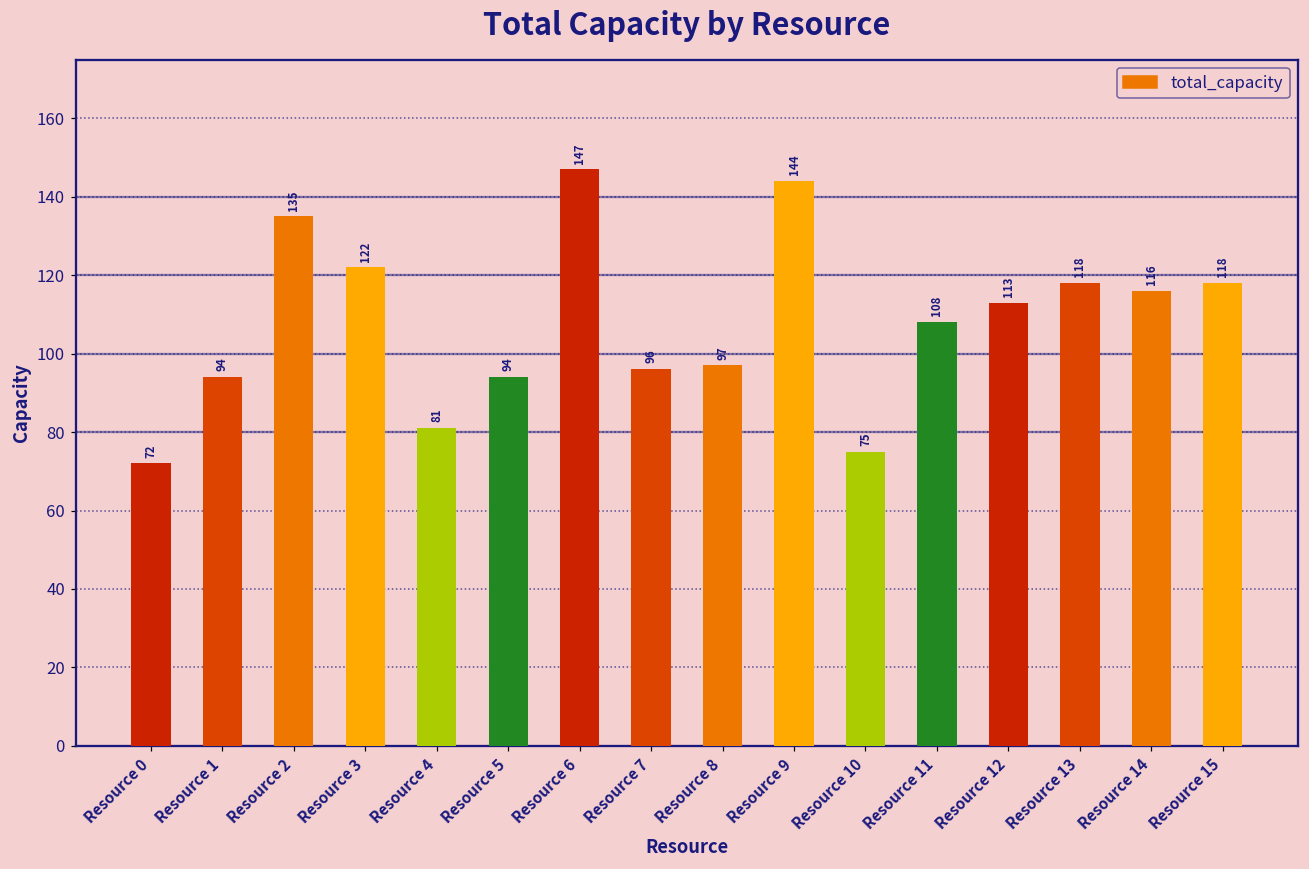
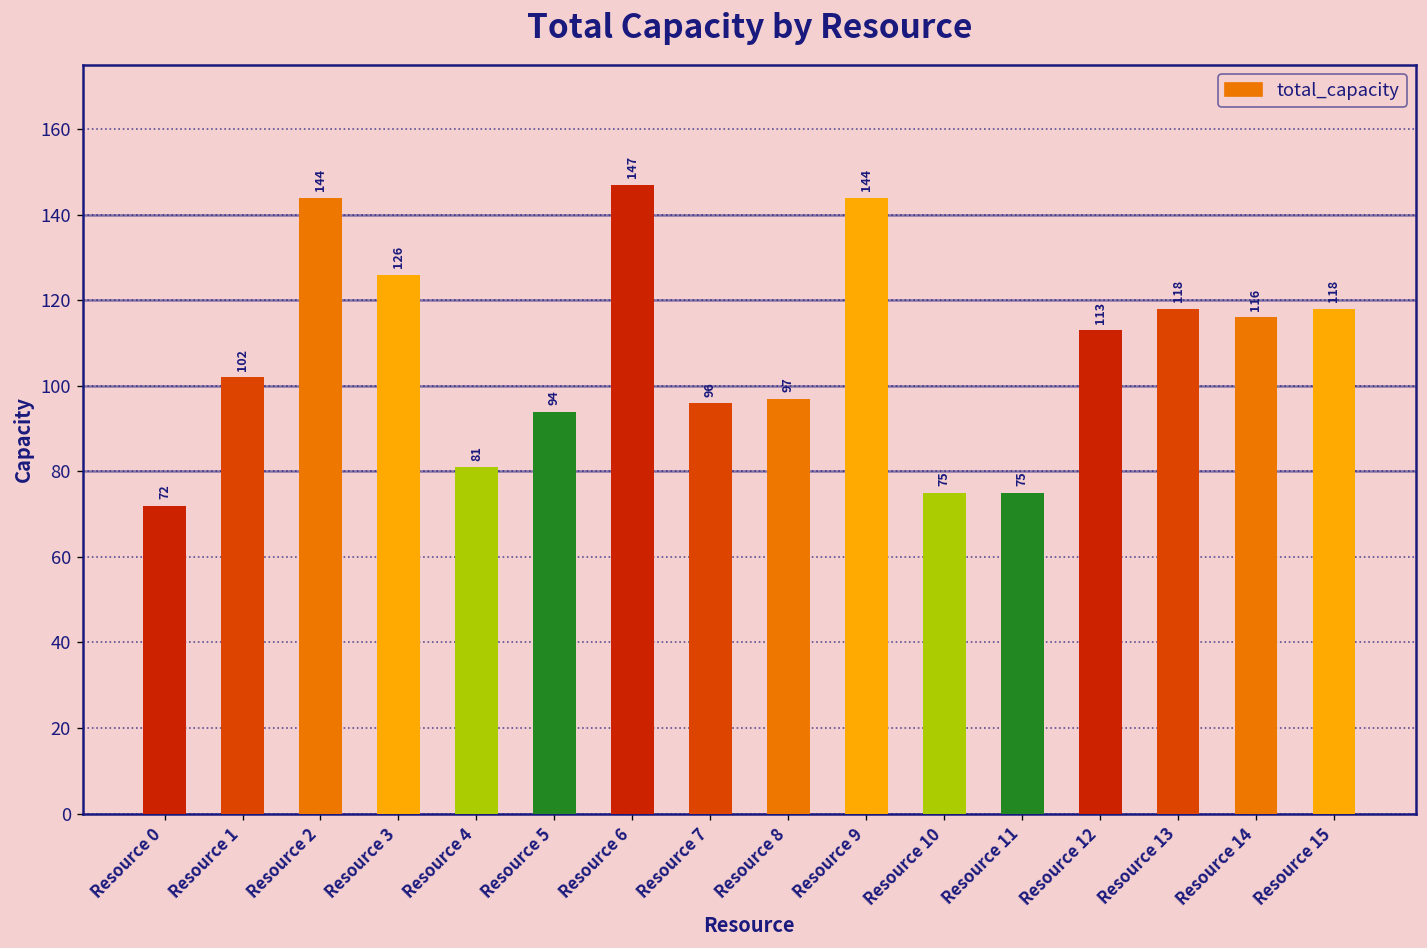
Resource 1: 94 -> 102
Resource 2: 135 -> 144
Resource 3: 122 -> 126
Resource 11: 108 -> 75
